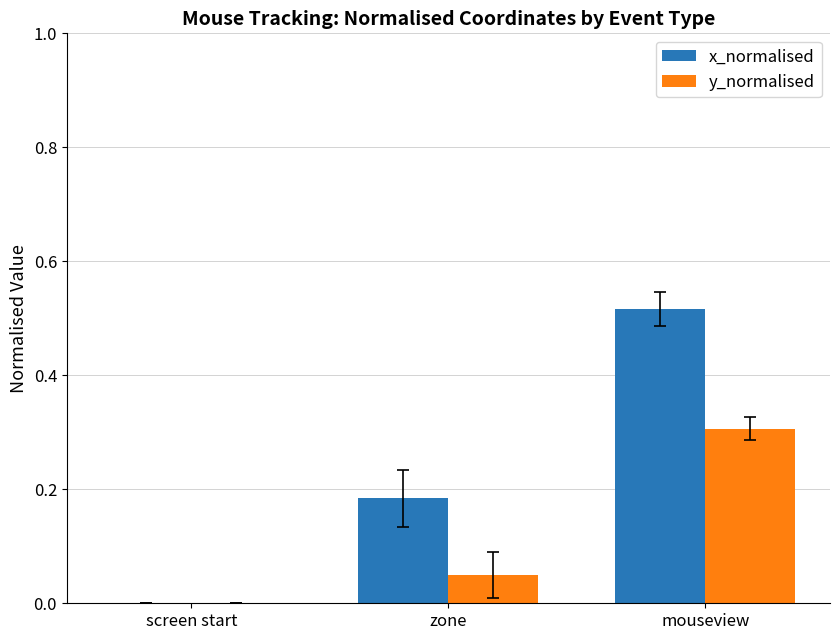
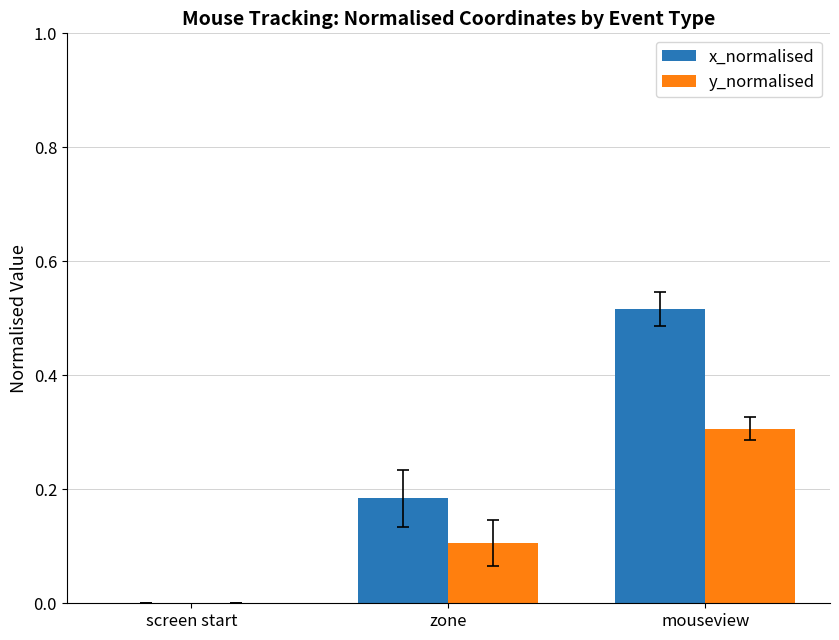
y_normalised, zone: 0.05 -> 0.11
